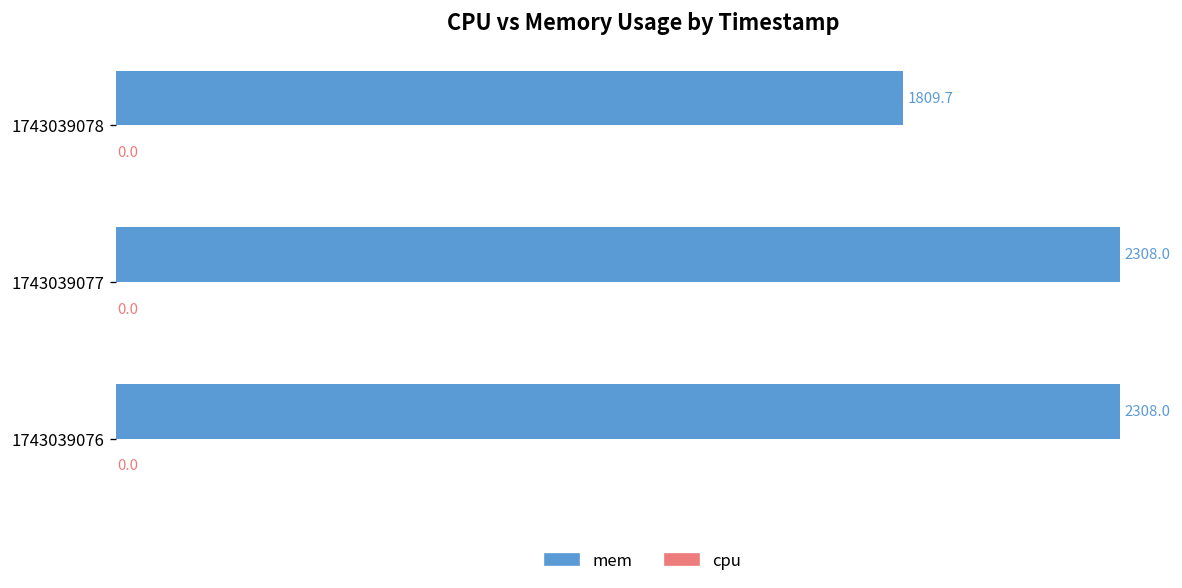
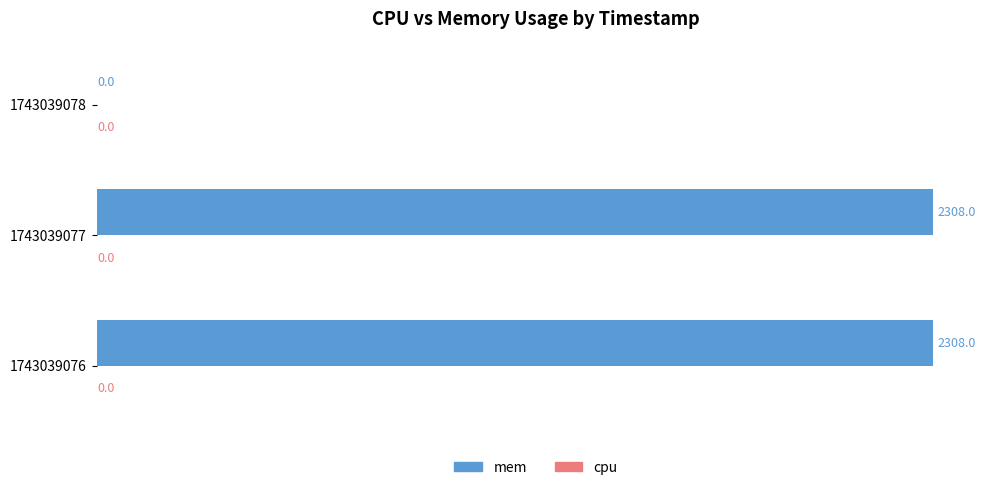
mem, 1743039078: 1809.7 -> 0.0
